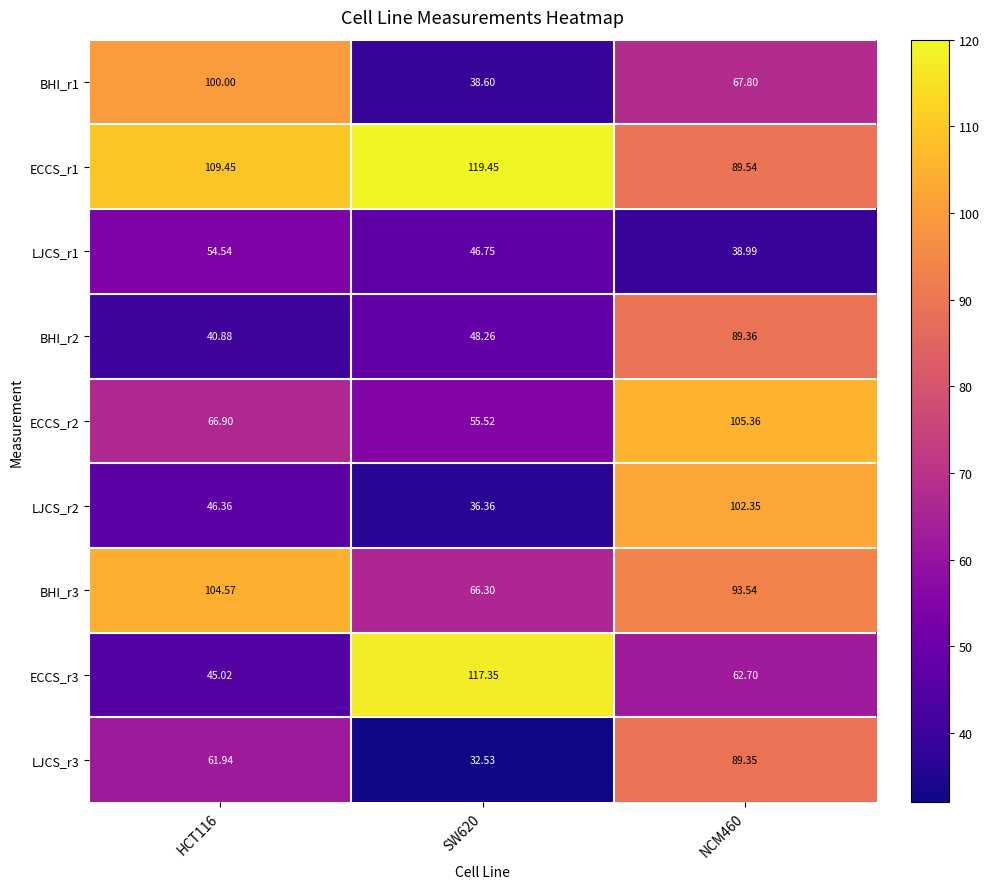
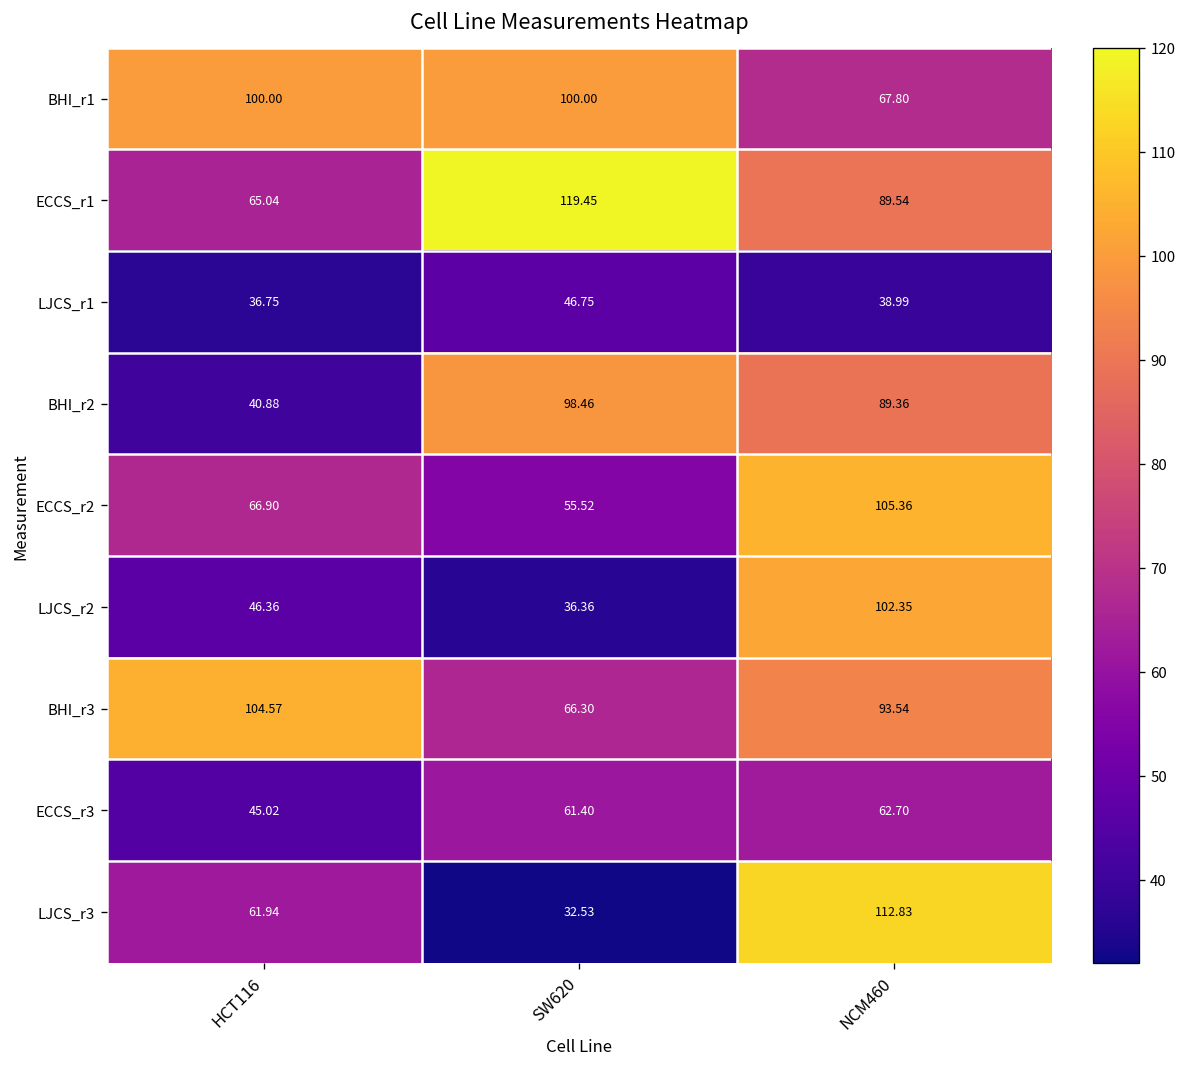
BHI_r1, SW620: 38.60 -> 100.00
ECCS_r1, HCT116: 109.45 -> 65.04
LJCS_r1, HCT116: 54.54 -> 36.75
BHI_r2, SW620: 48.26 -> 98.46
ECCS_r3, SW620: 117.35 -> 61.40
LJCS_r3, NCM460: 89.35 -> 112.83
